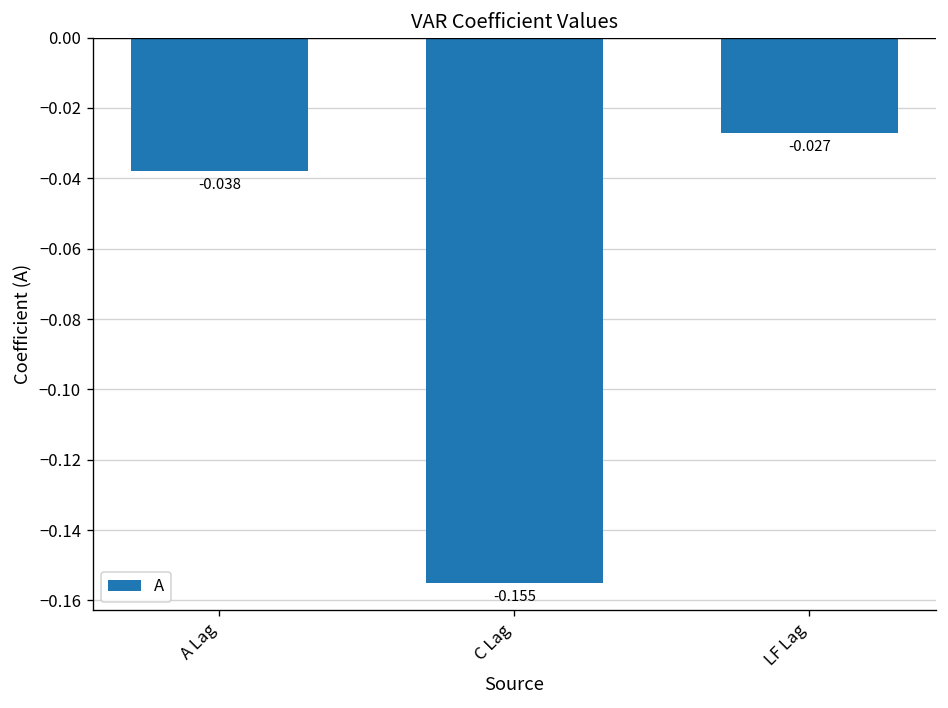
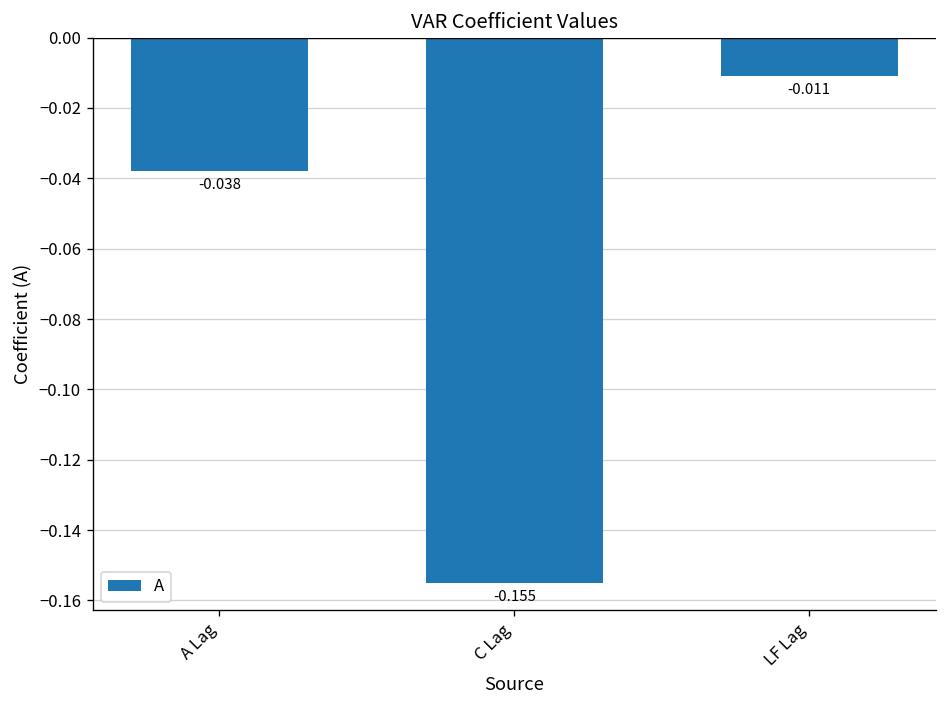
LF Lag: -0.027 -> -0.011
